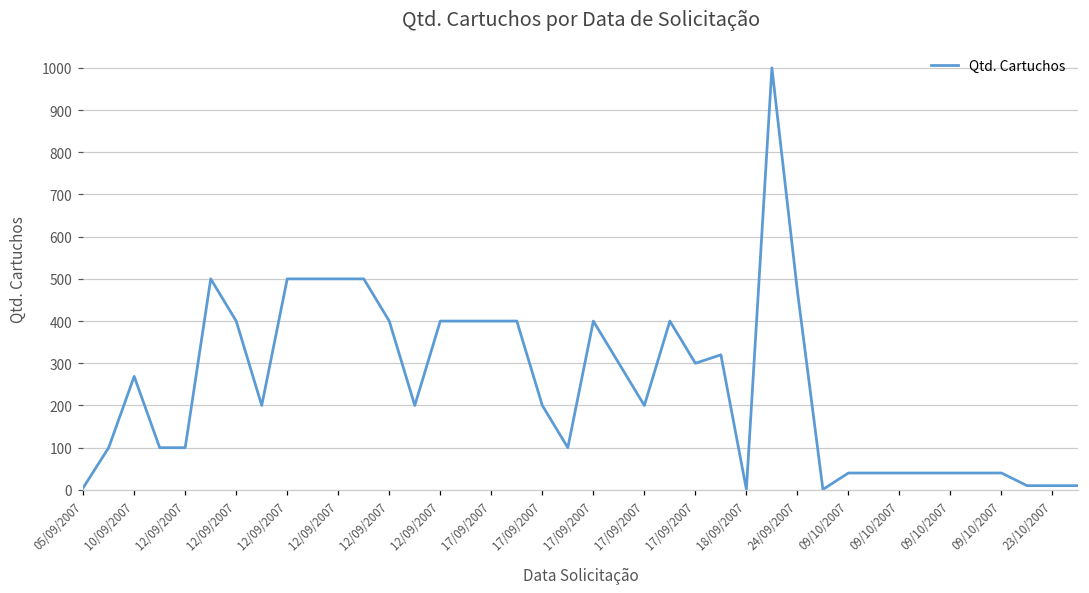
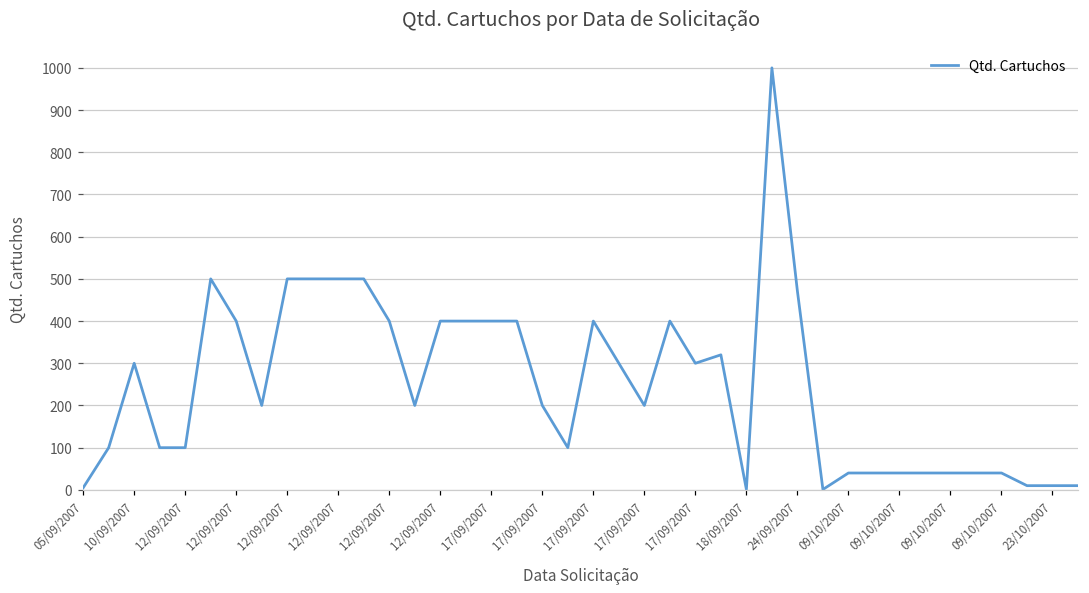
10/09/2007: 270 -> 300
